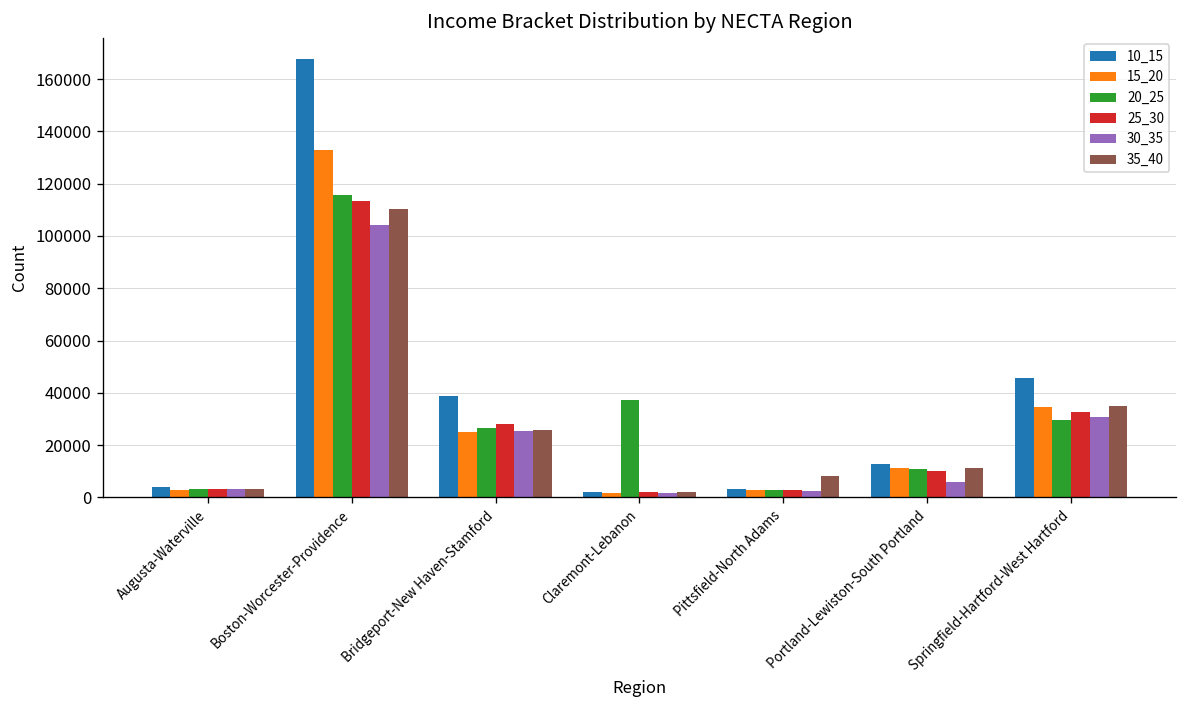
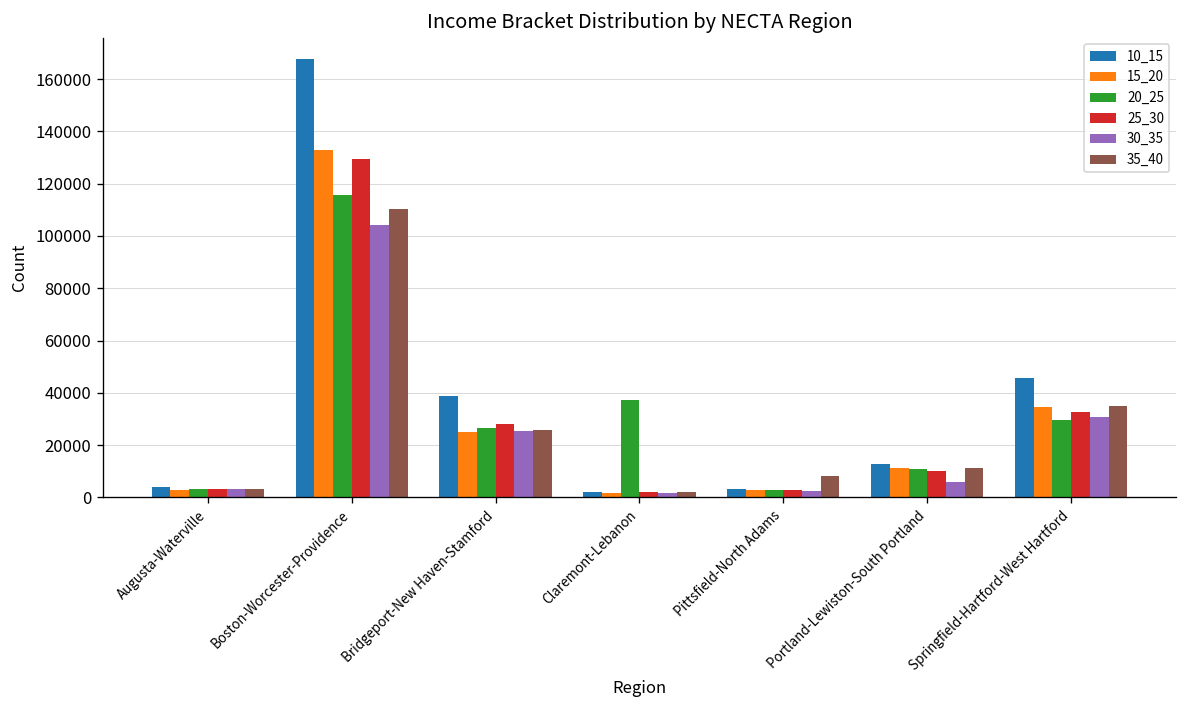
25_30, Boston-Worcester-Providence: 113000 -> 129000
